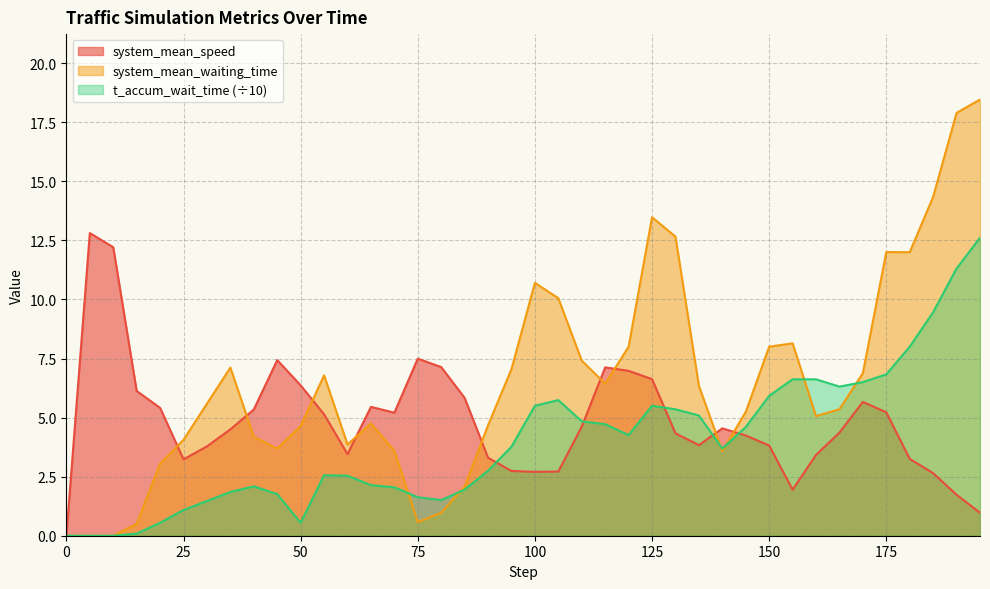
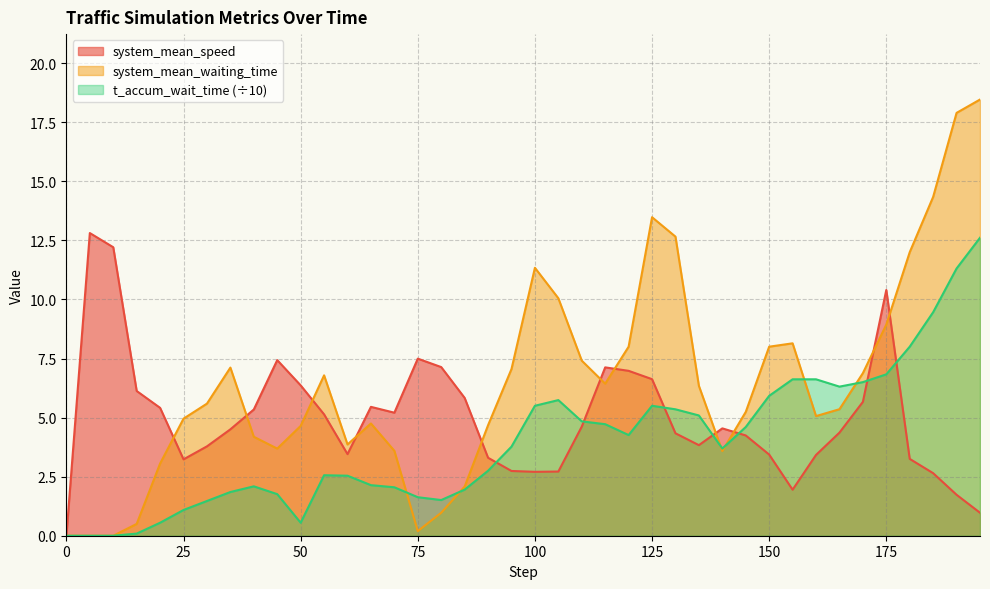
system_mean_waiting_time, 25: 4.1 -> 5.0
system_mean_waiting_time, 75: 0.6 -> 0.2
system_mean_waiting_time, 100: 10.7 -> 11.3
system_mean_speed, 150: 3.8 -> 3.4
system_mean_speed, 175: 5.2 -> 10.4
system_mean_waiting_time, 175: 12.0 -> 8.9
